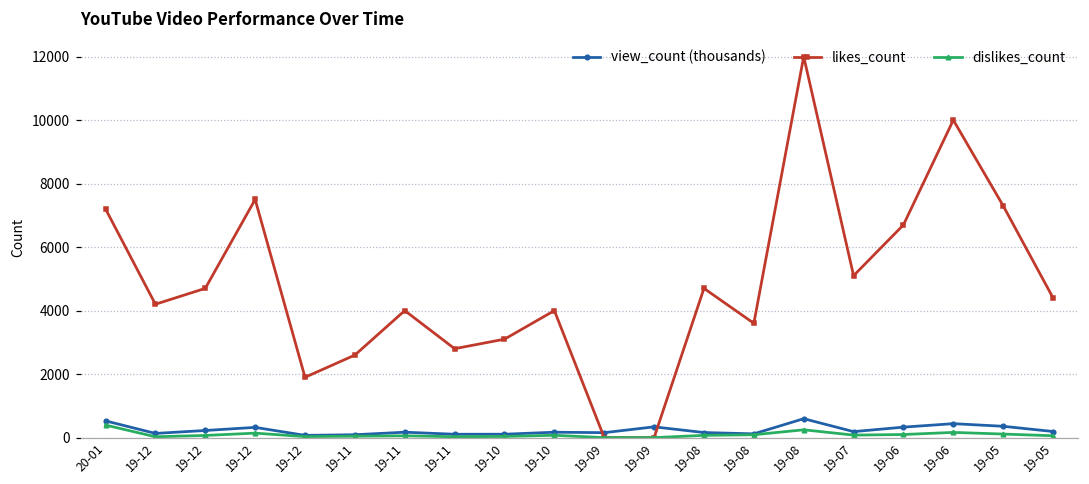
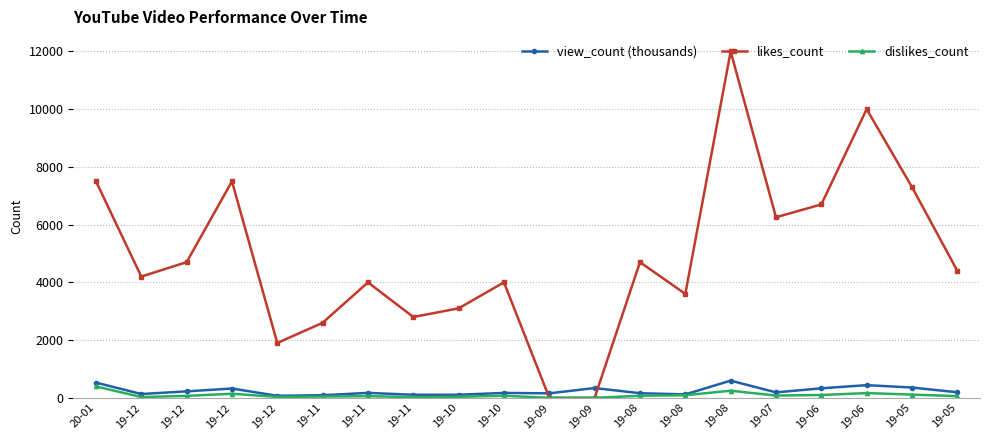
likes_count, 20-01: 7200 -> 7500
likes_count, 19-07: 5100 -> 6300
